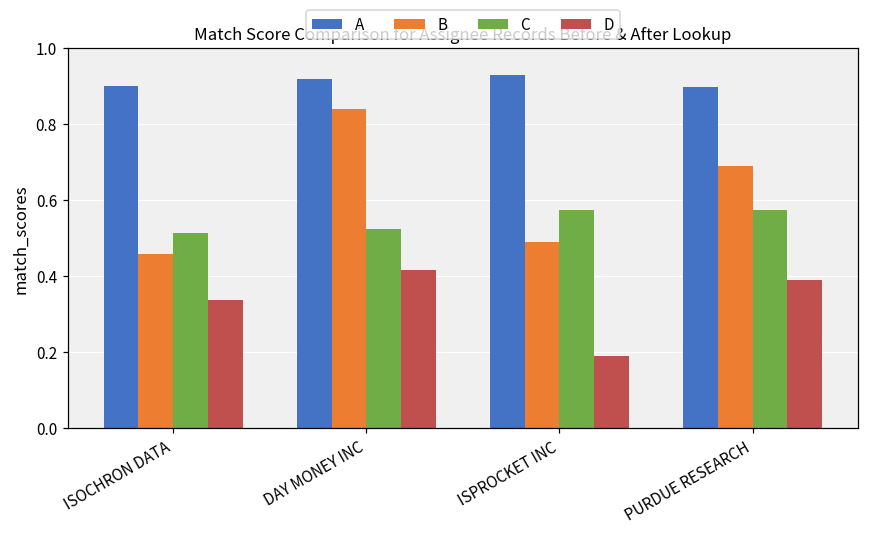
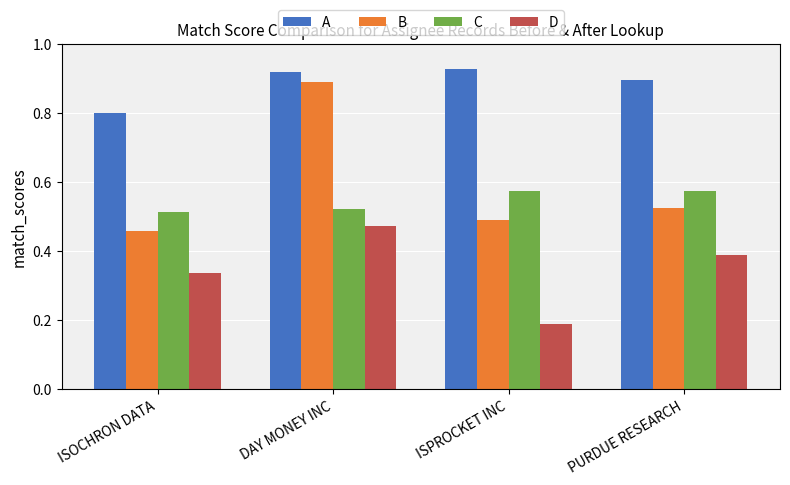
A, ISOCHRON DATA: 0.9 -> 0.8
B, DAY MONEY INC: 0.84 -> 0.89
D, DAY MONEY INC: 0.42 -> 0.47
B, PURDUE RESEARCH: 0.69 -> 0.52
